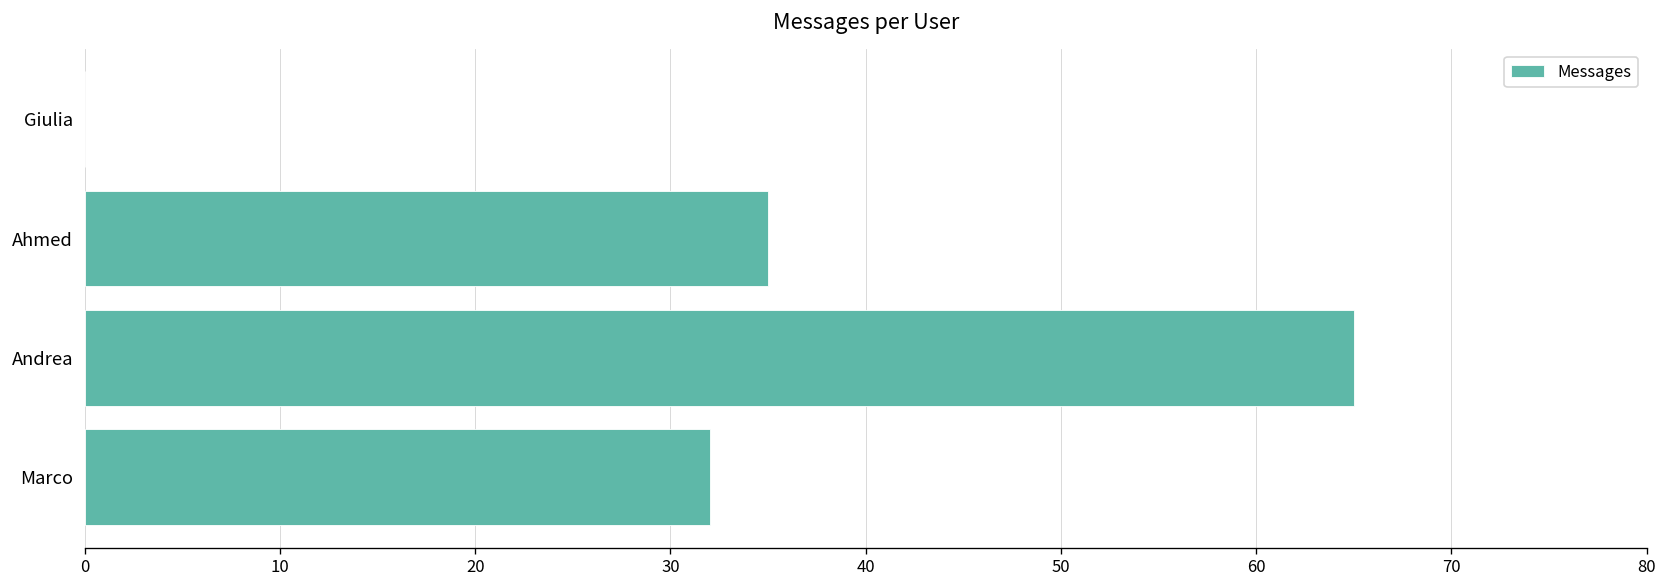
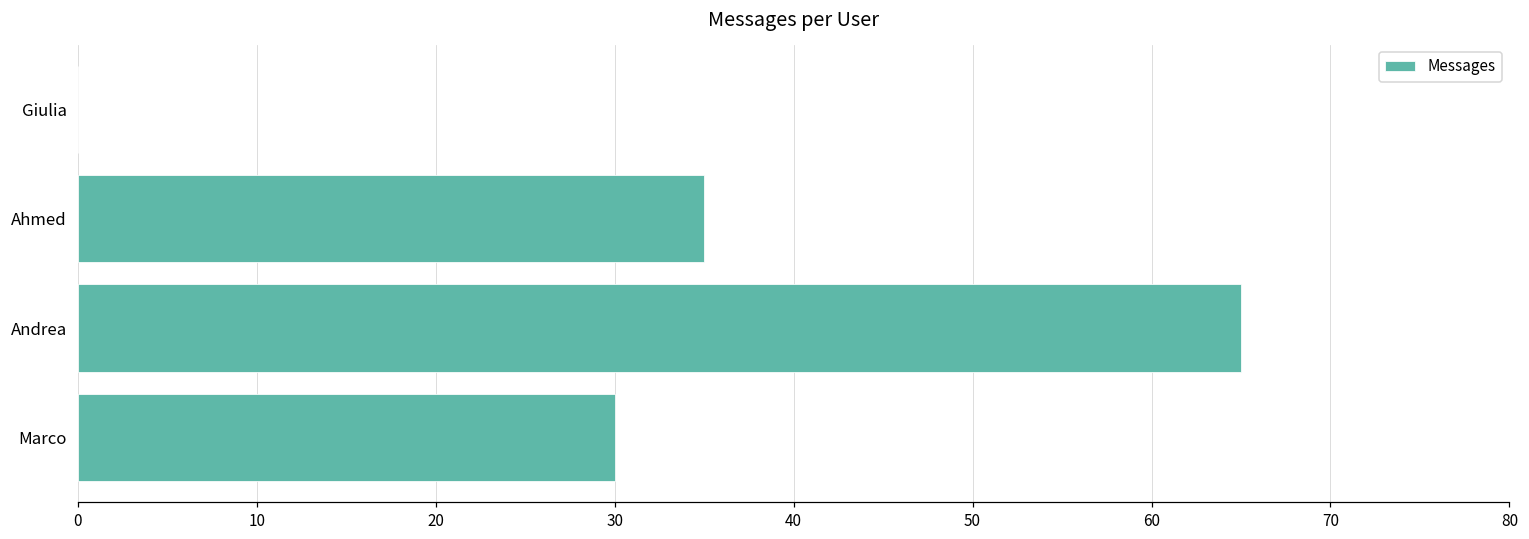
Marco: 32 -> 30
